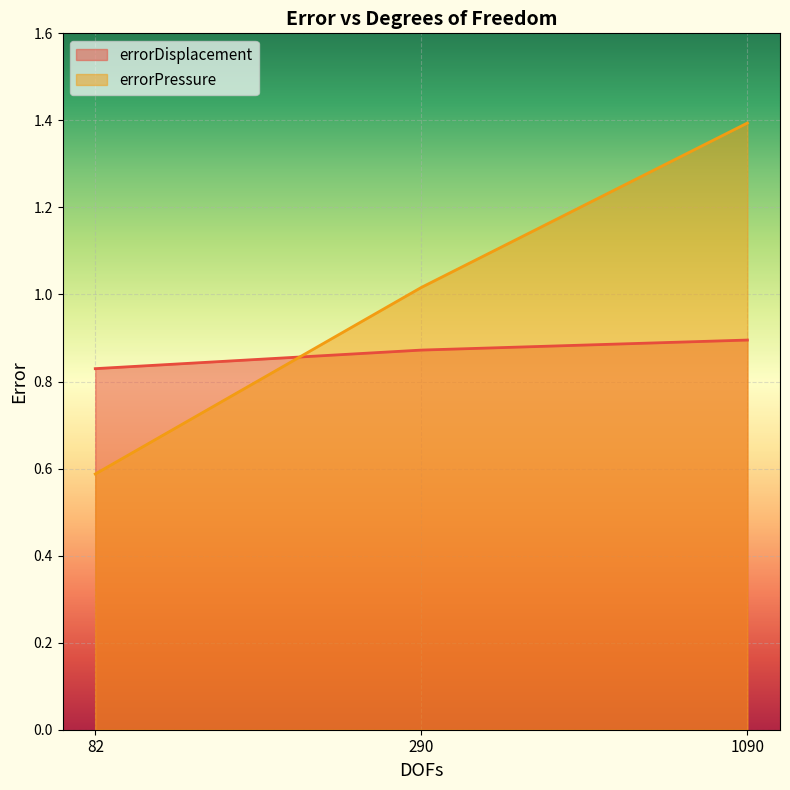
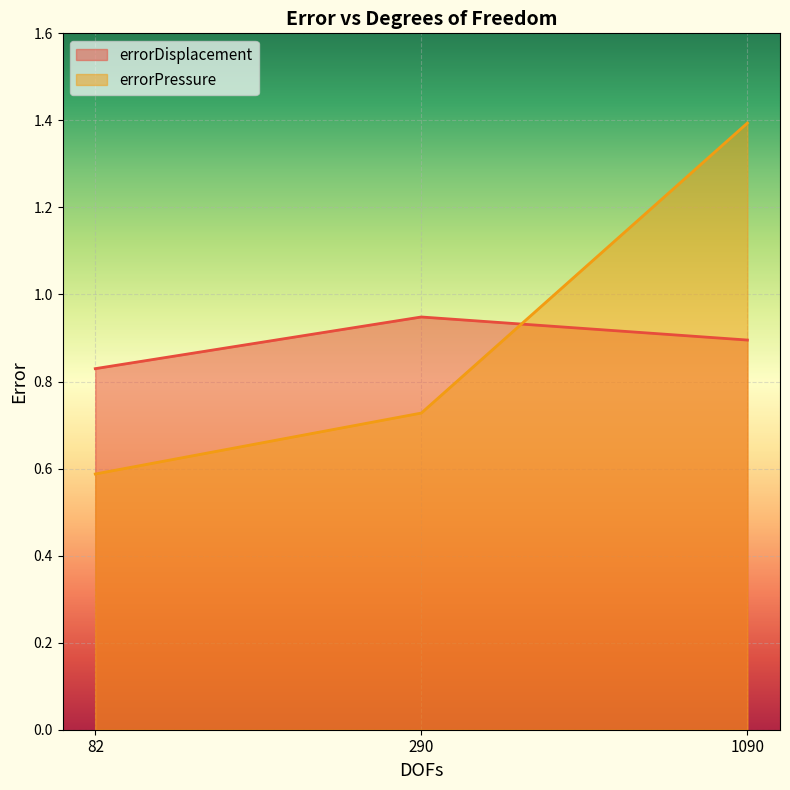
errorDisplacement, 290: 0.87 -> 0.95
errorPressure, 290: 1.02 -> 0.73
